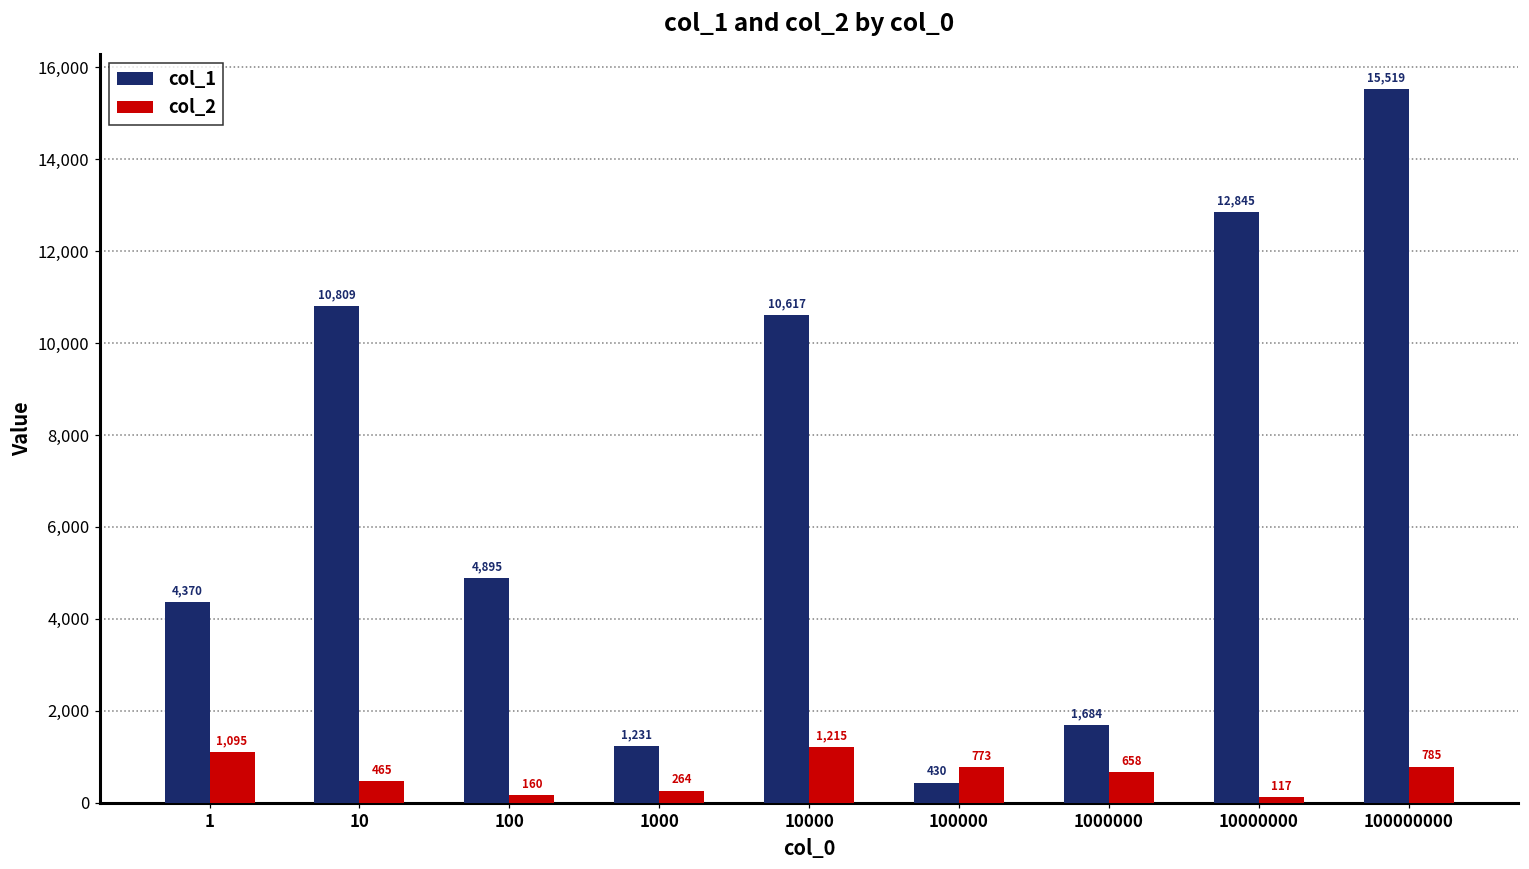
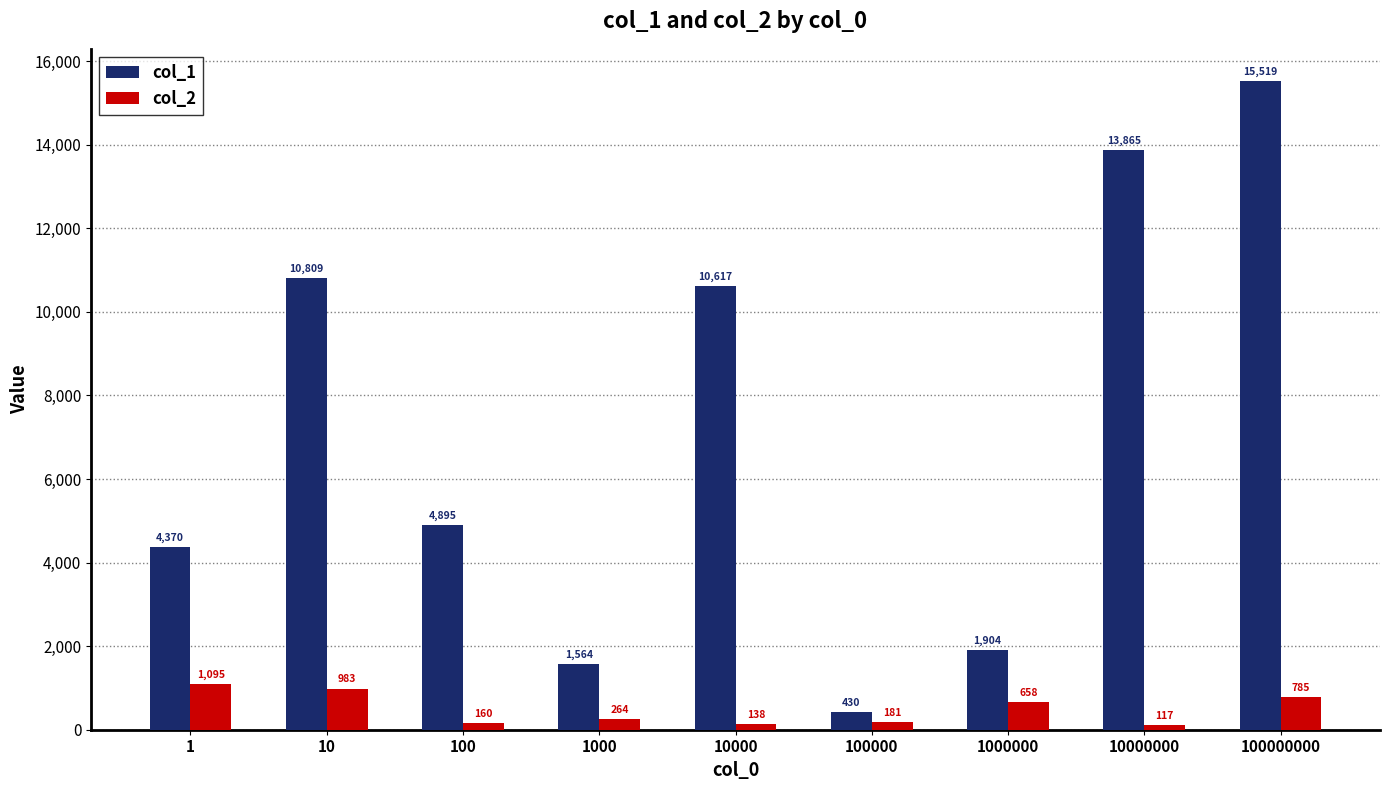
col_2, 10: 465 -> 983
col_1, 1000: 1,231 -> 1,564
col_2, 10000: 1,215 -> 138
col_2, 100000: 773 -> 181
col_1, 1000000: 1,684 -> 1,904
col_1, 10000000: 12,845 -> 13,865
